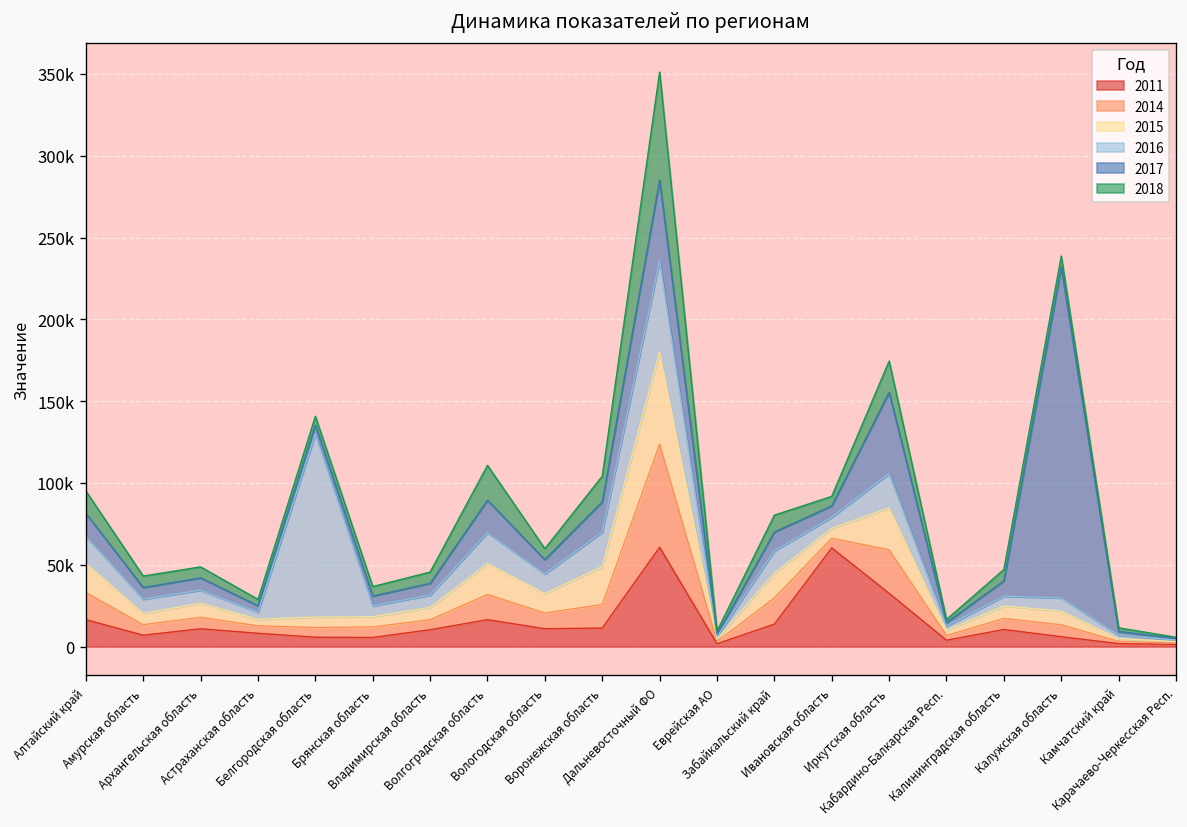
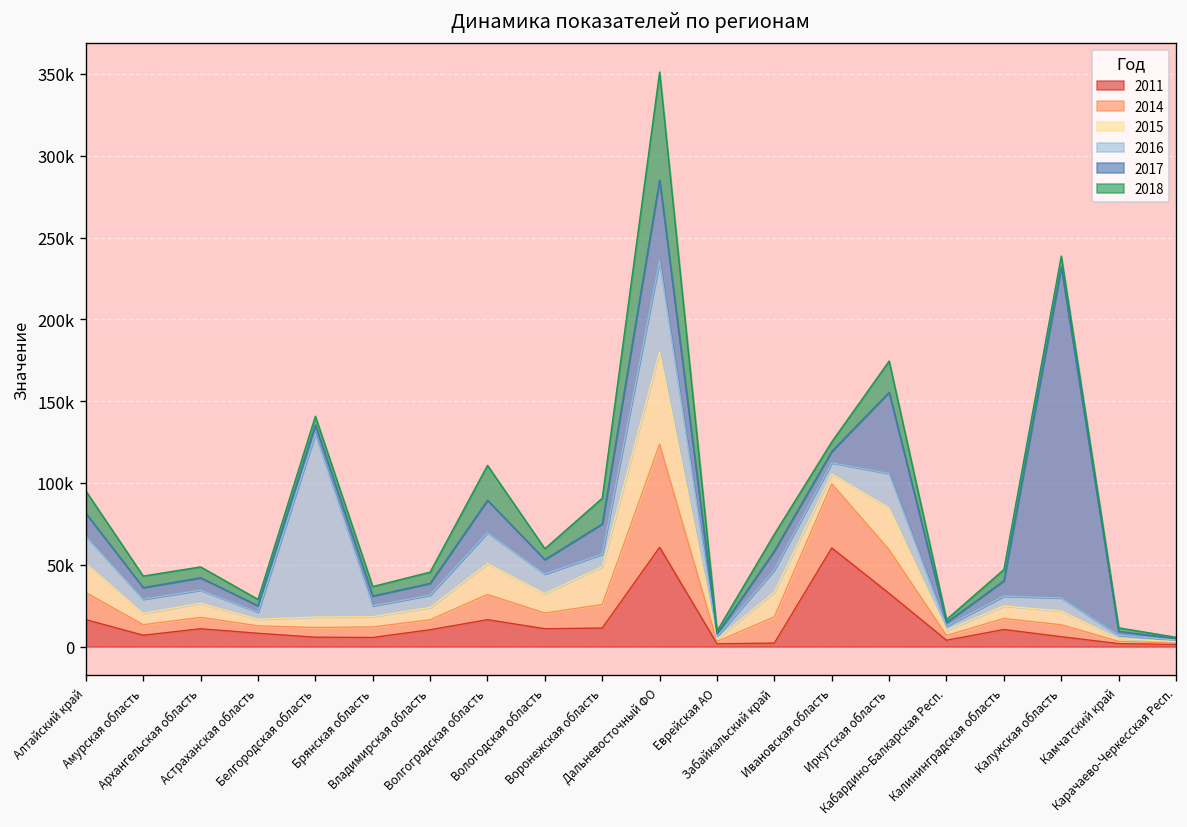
2016, Воронежская область: 21000 -> 8000
2011, Забайкальский край: 14000 -> 2000
2014, Ивановская область: 6000 -> 39000
